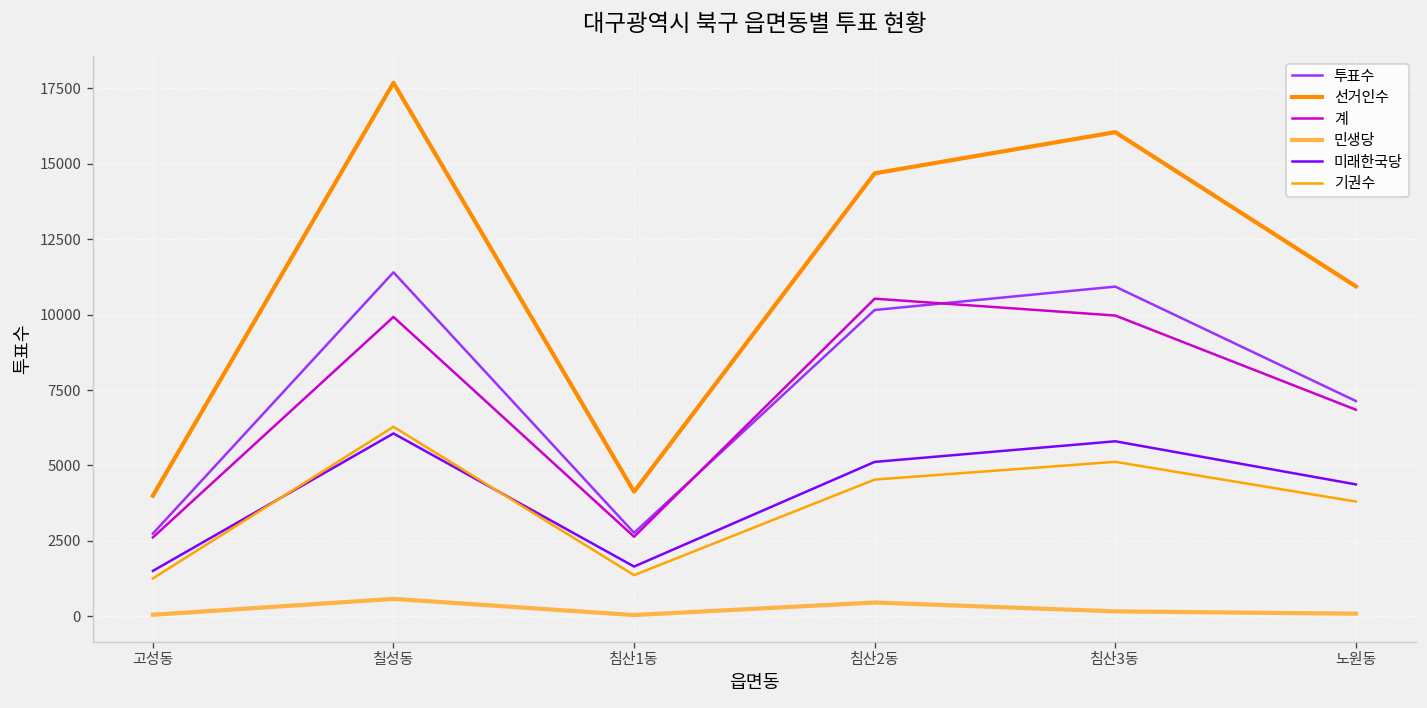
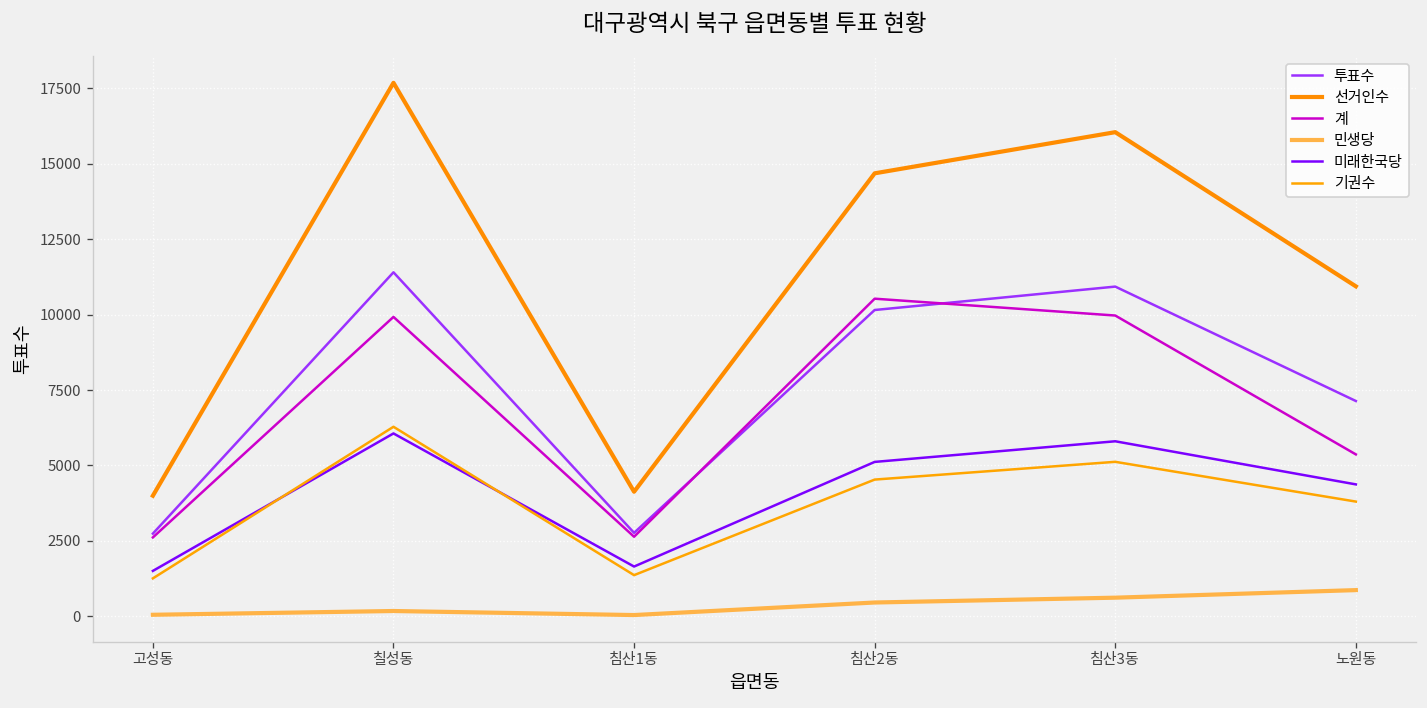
민생당, 칠성동: 600 -> 200
민생당, 침산3동: 200 -> 600
계, 노원동: 6800 -> 5400
민생당, 노원동: 100 -> 900
